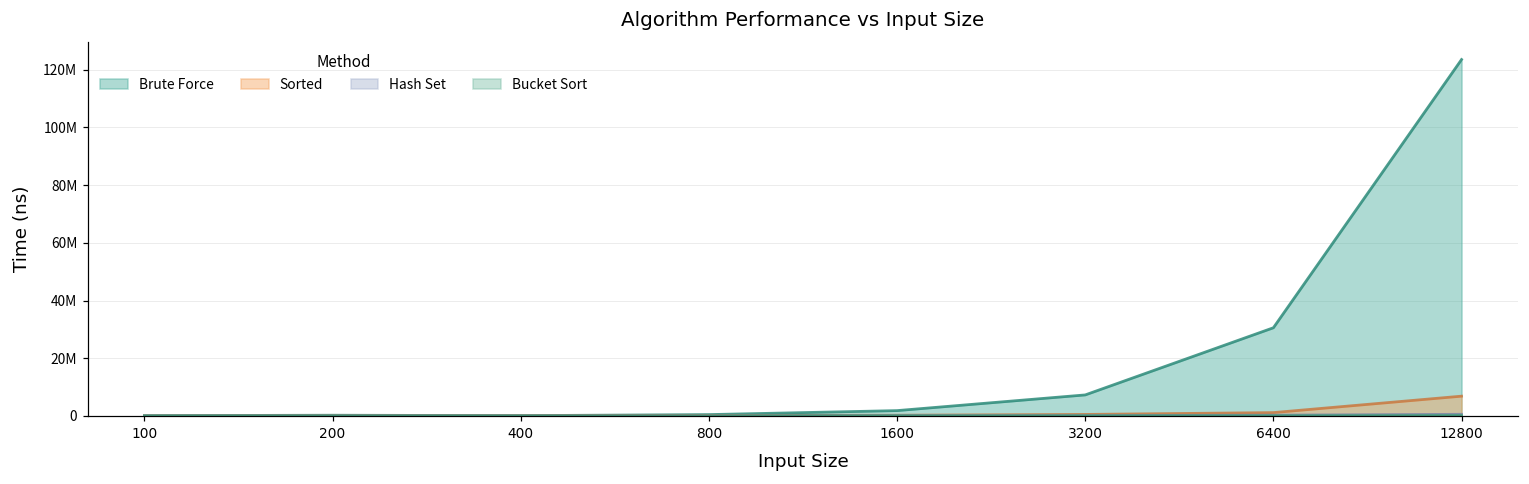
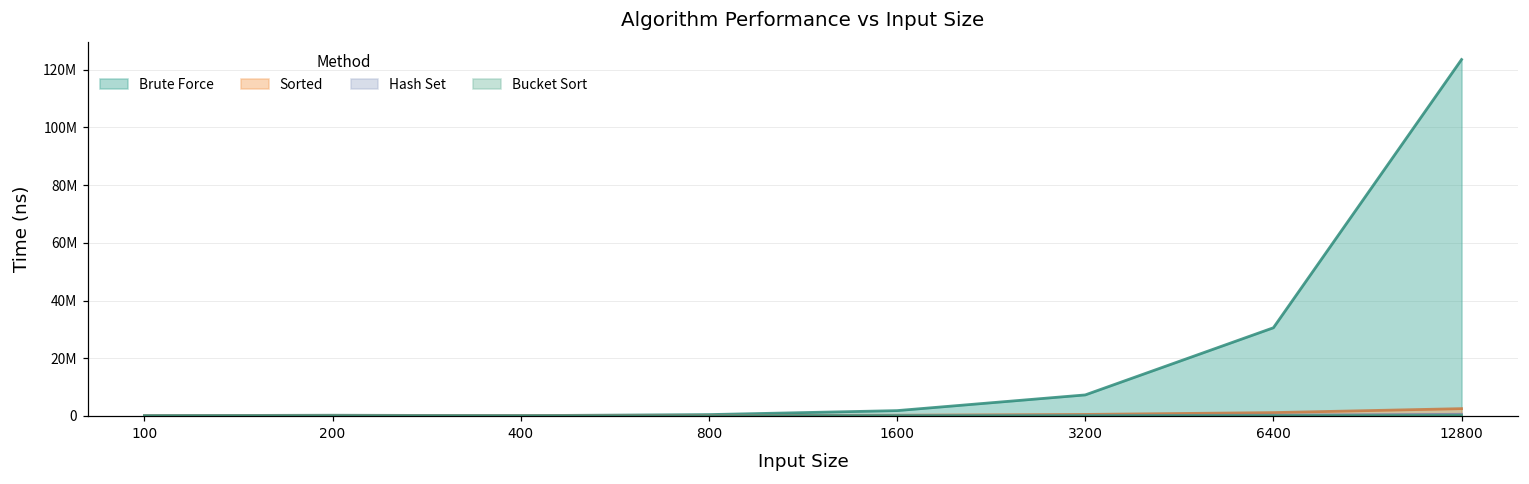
Sorted, 12800: 7000000 -> 3000000
